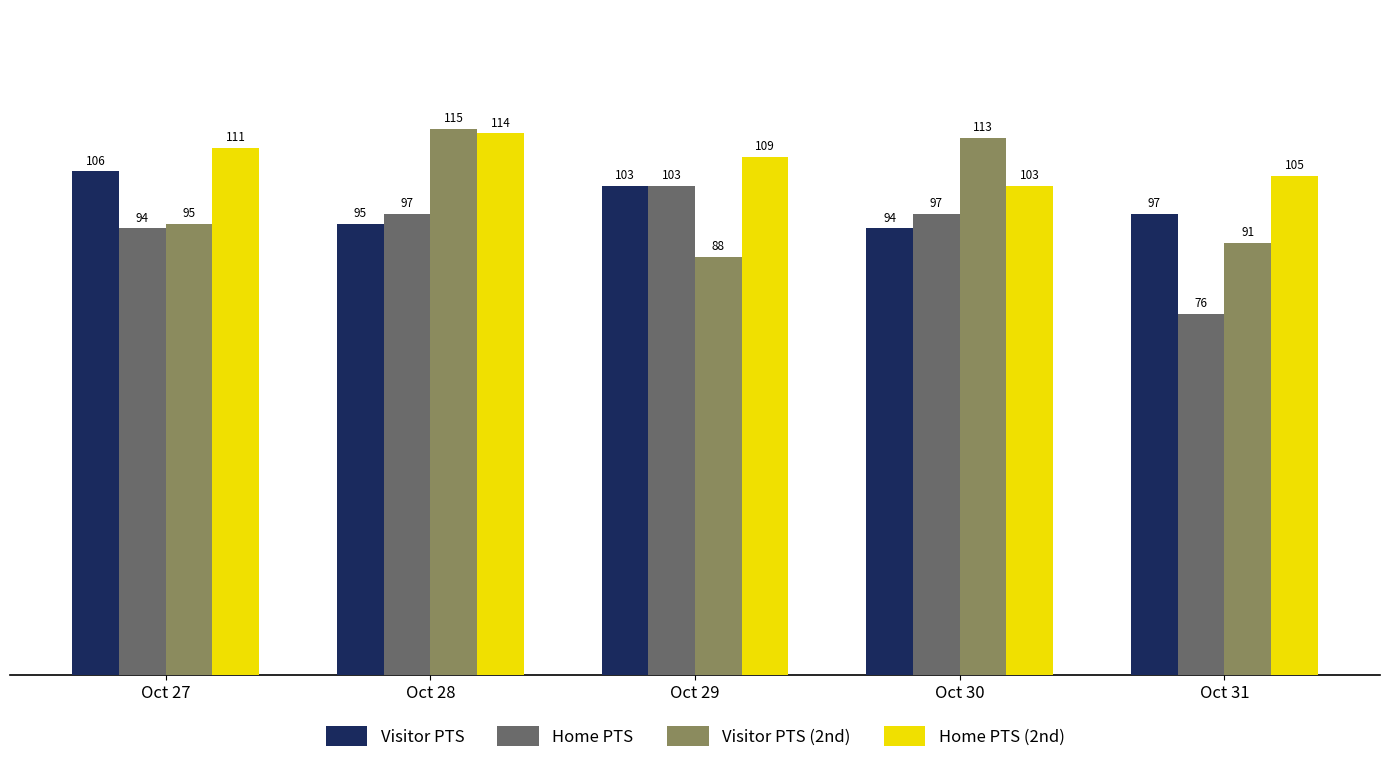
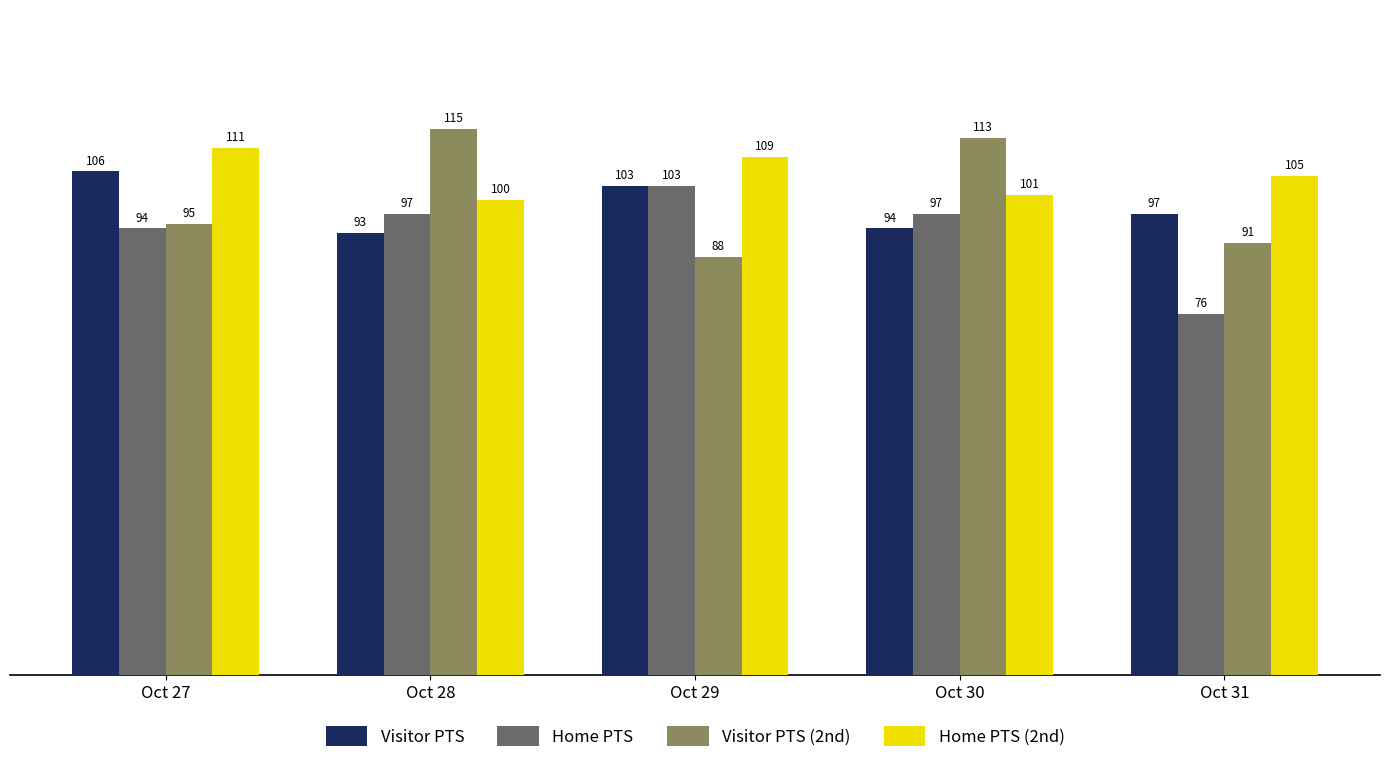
Visitor PTS, Oct 28: 95 -> 93
Home PTS (2nd), Oct 28: 114 -> 100
Home PTS (2nd), Oct 30: 103 -> 101
